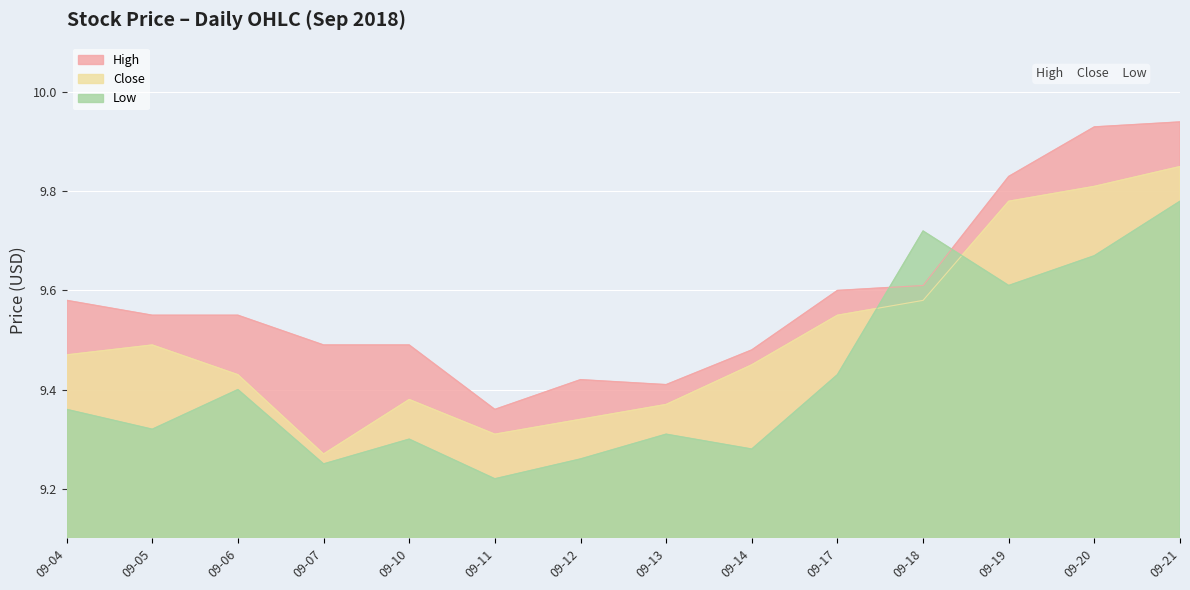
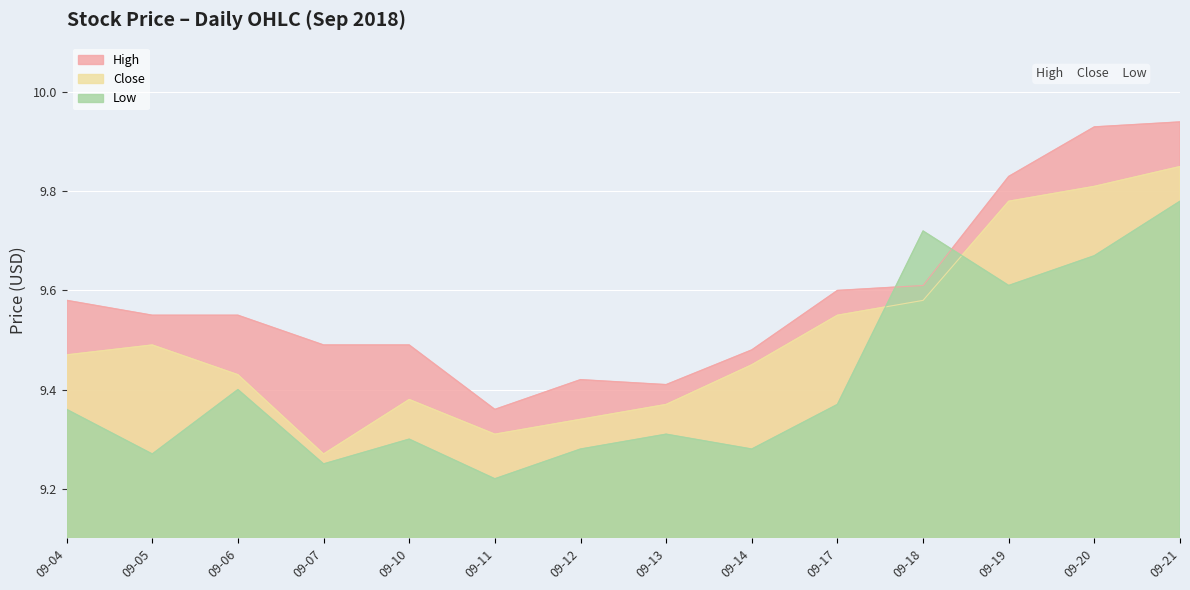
Low, 09-05: 9.32 -> 9.27
Low, 09-12: 9.26 -> 9.28
Low, 09-17: 9.43 -> 9.37
